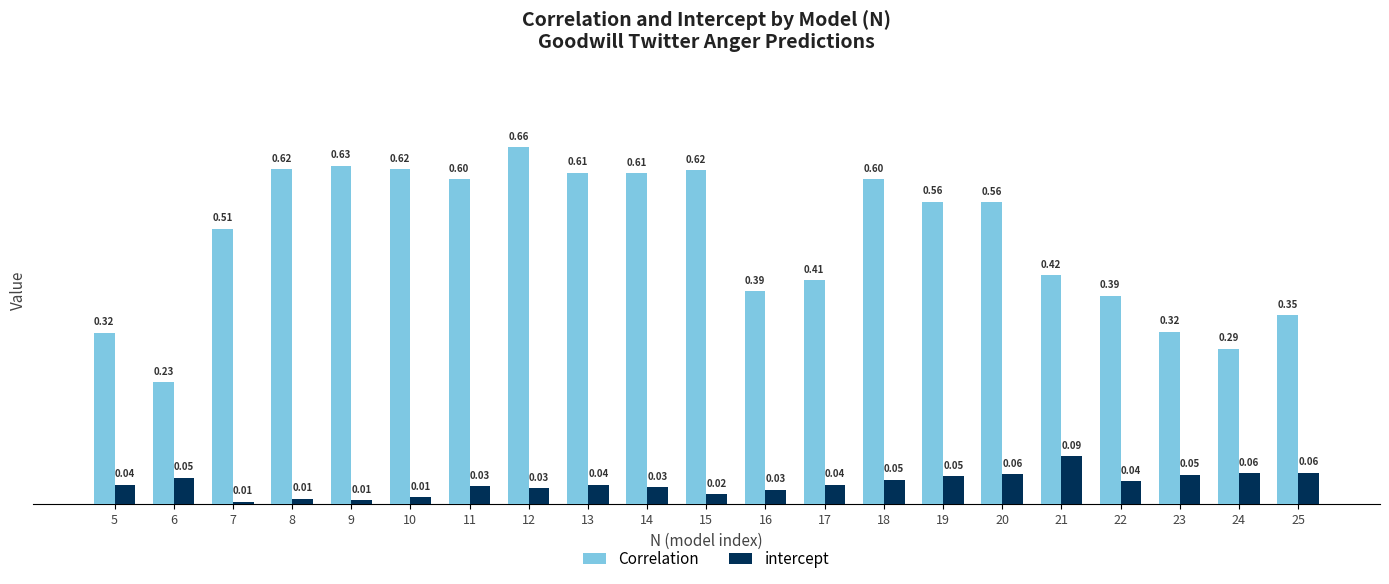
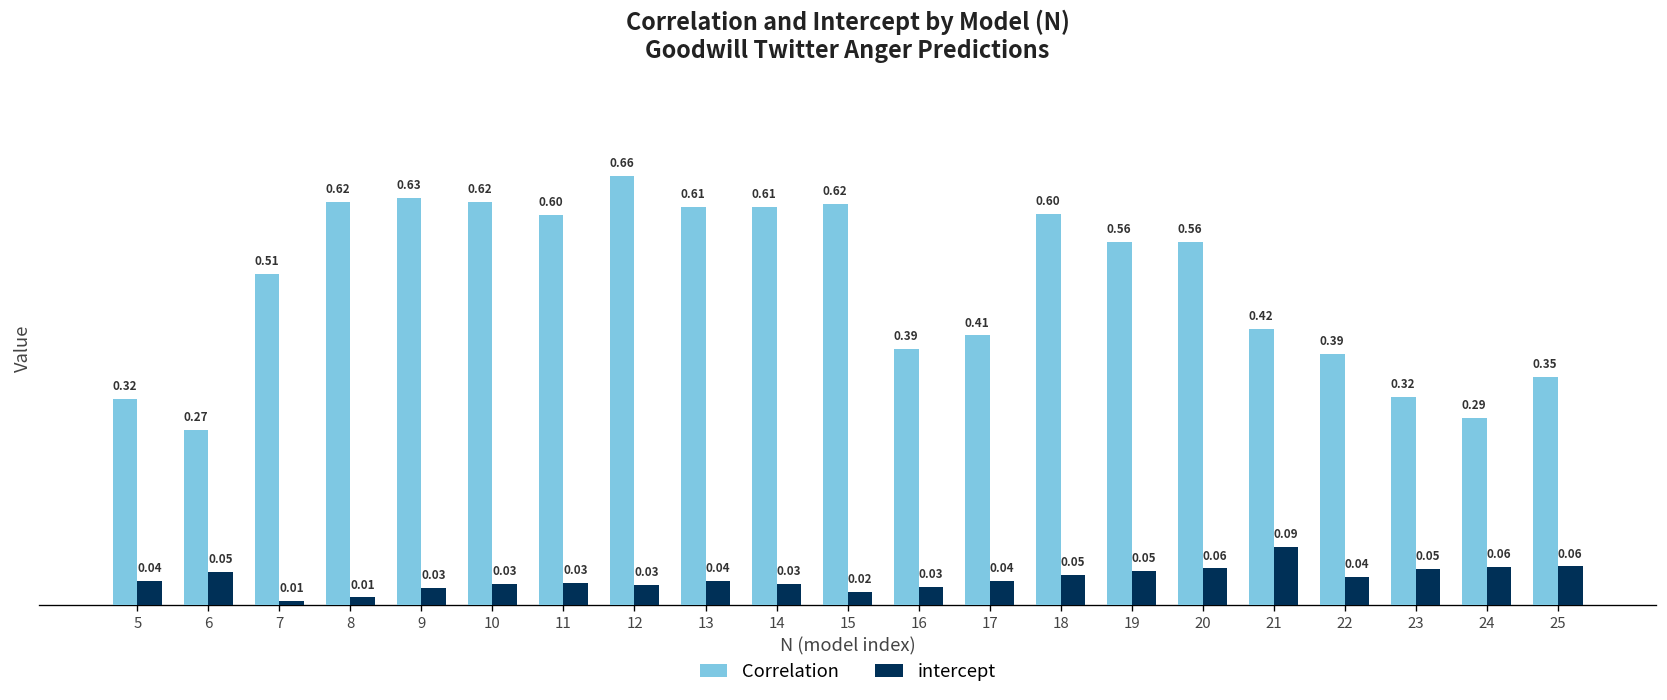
Correlation, 6: 0.23 -> 0.27
intercept, 9: 0.01 -> 0.03
intercept, 10: 0.01 -> 0.03
